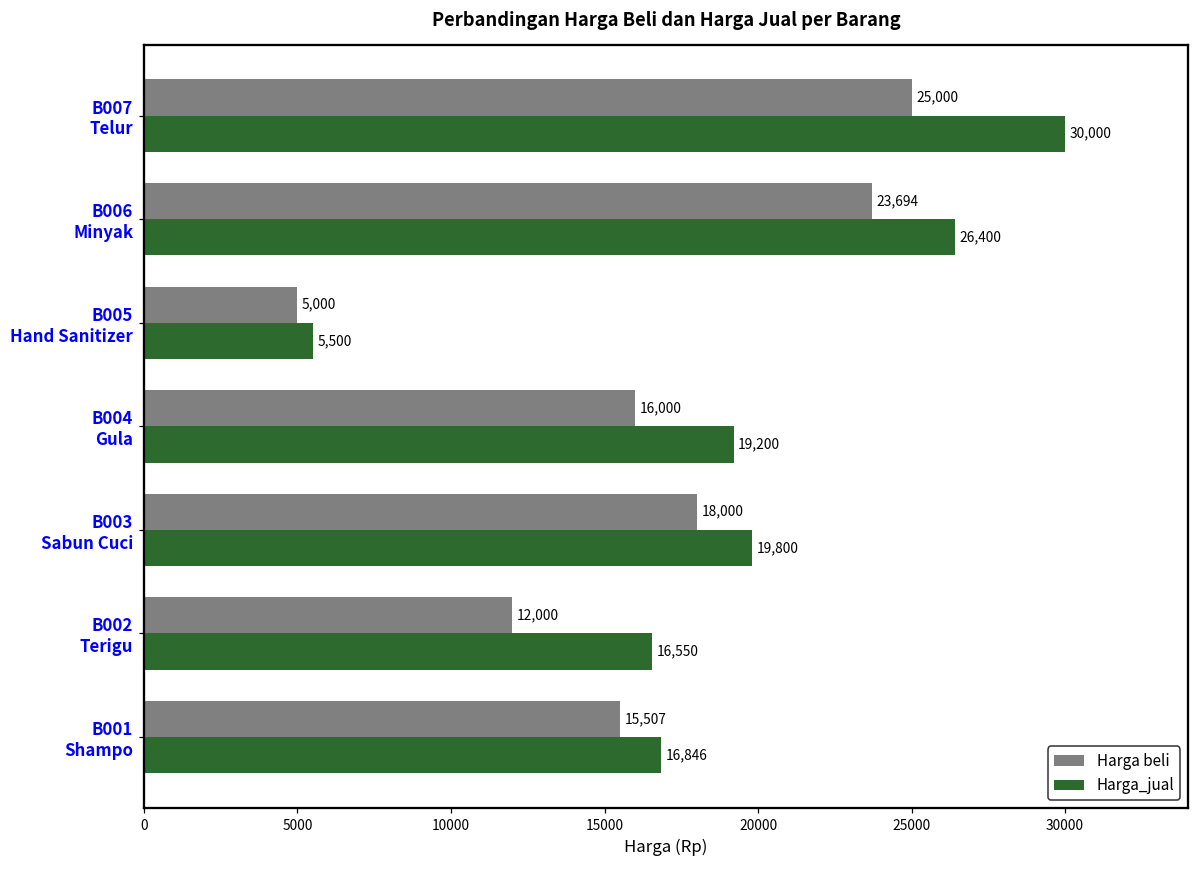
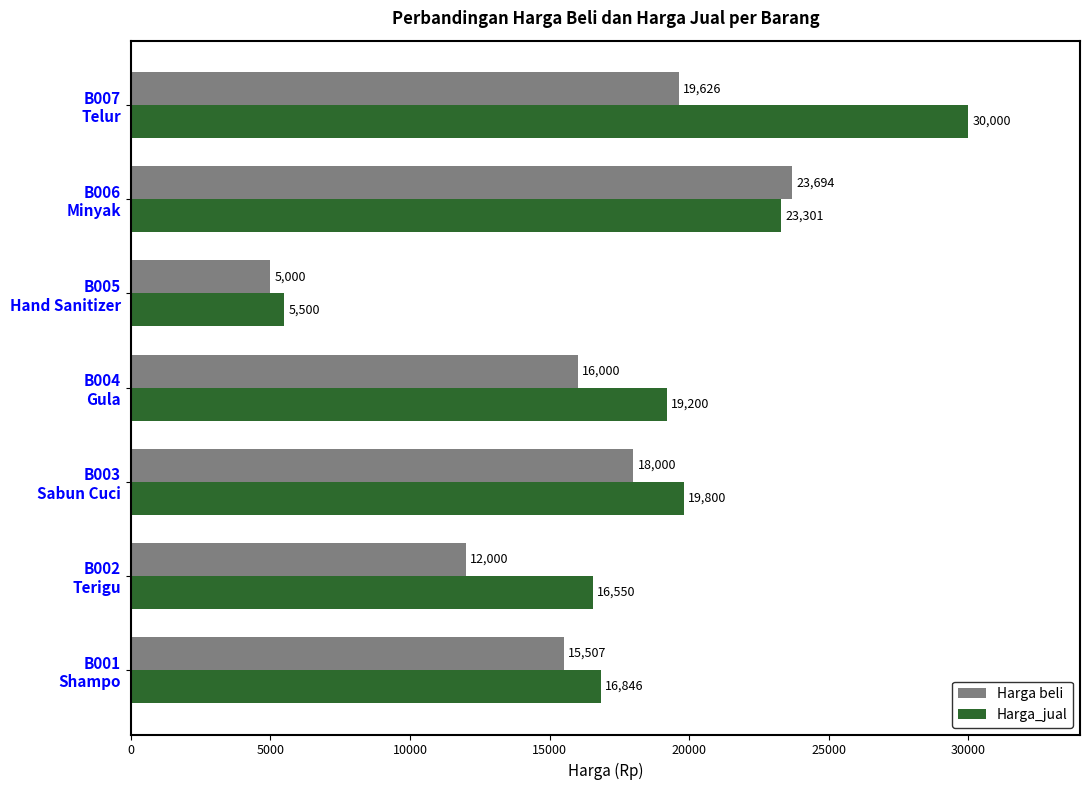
Harga beli, B007 Telur: 25,000 -> 19,626
Harga_jual, B006 Minyak: 26,400 -> 23,301
